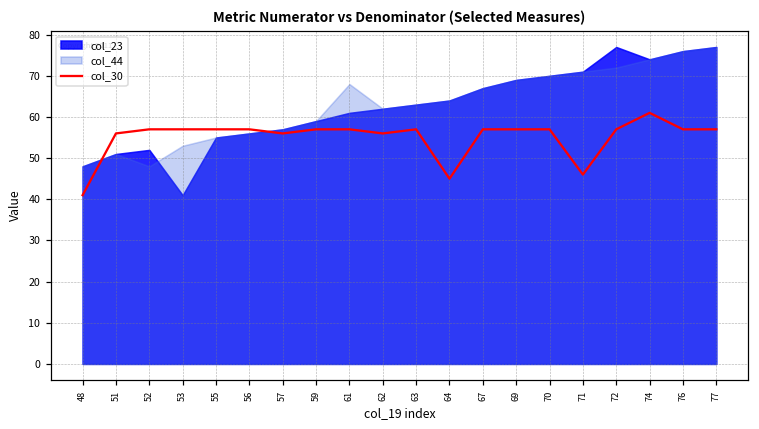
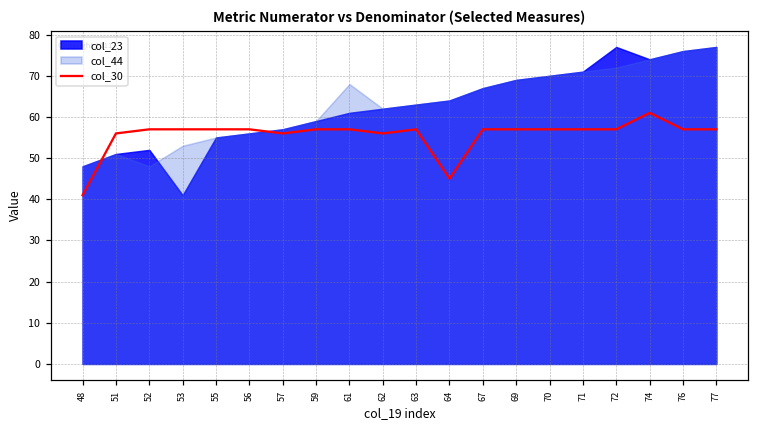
col_30, 71: 46 -> 57
